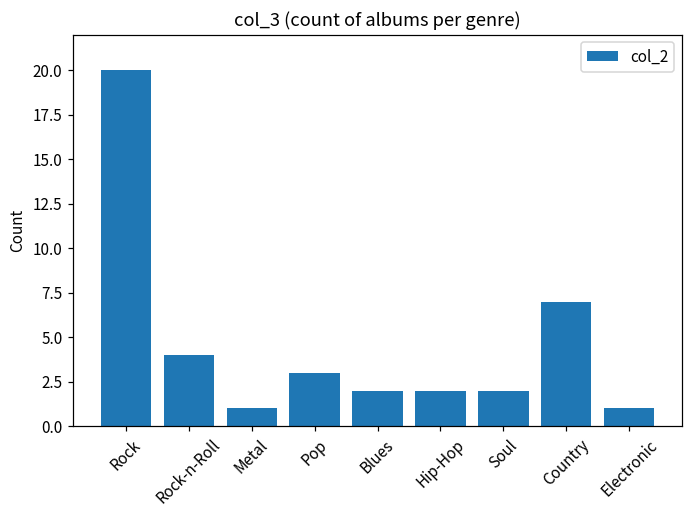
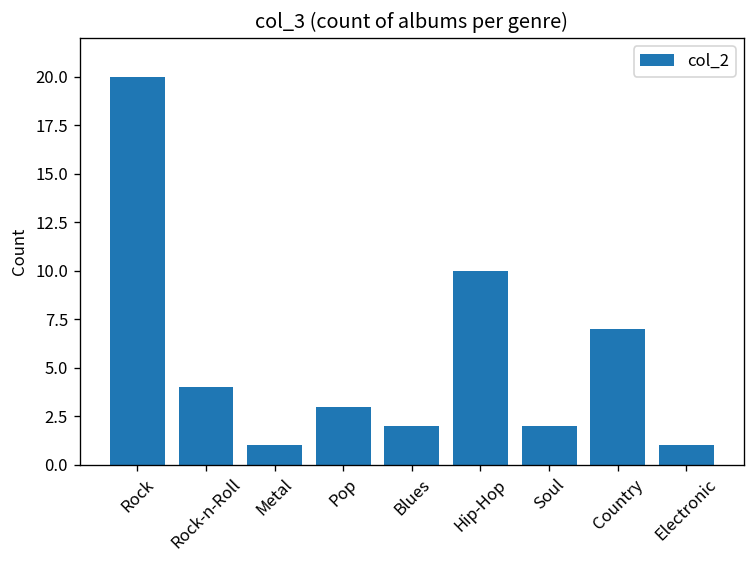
Hip-Hop: 2 -> 10
